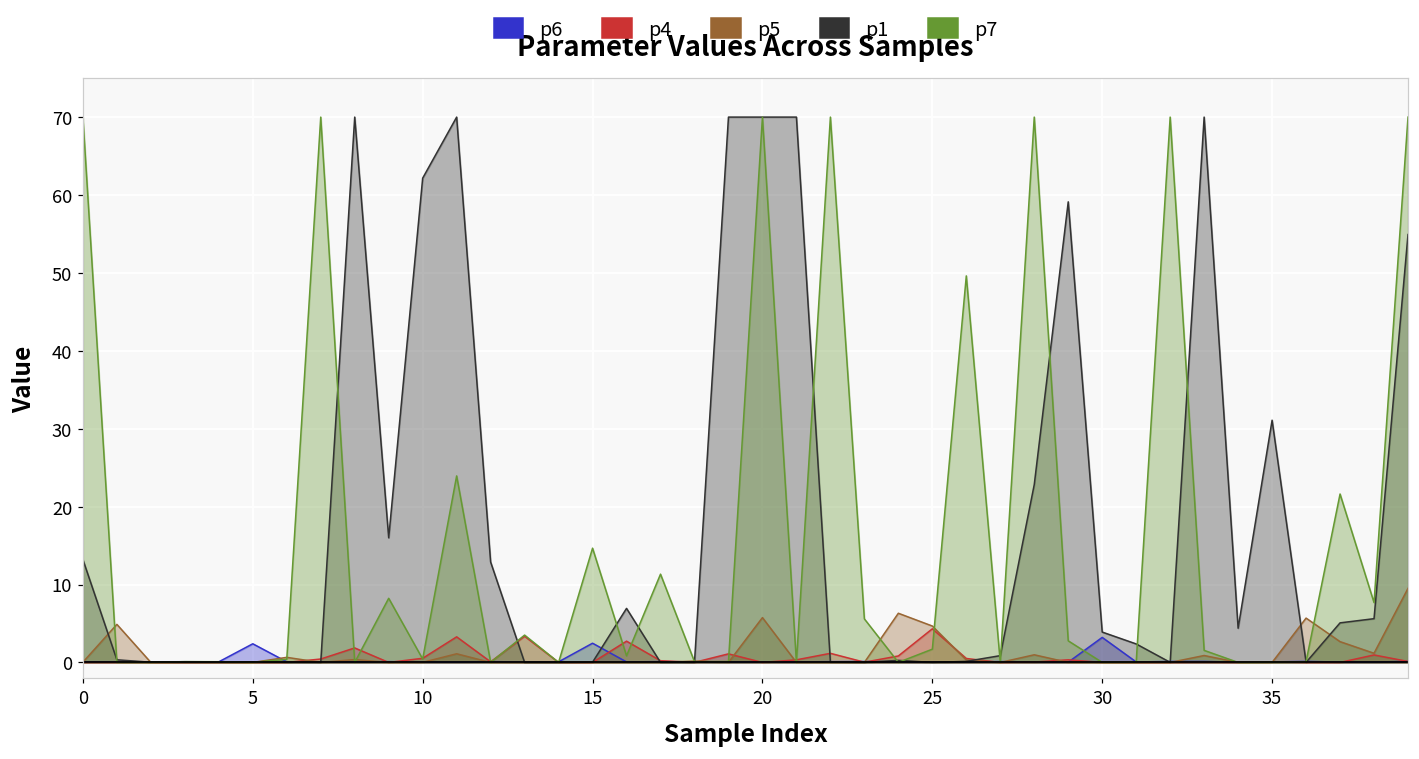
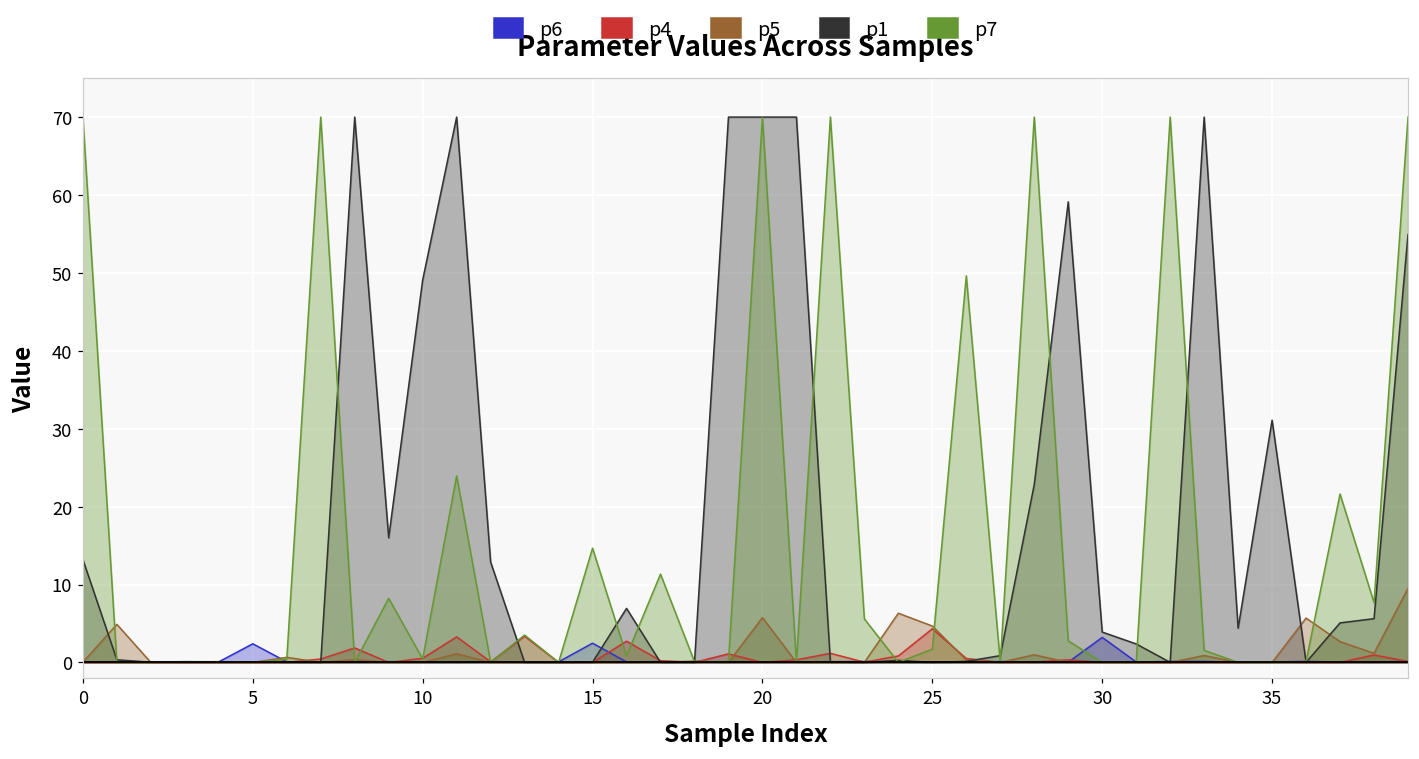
p1, 10: 62 -> 49
